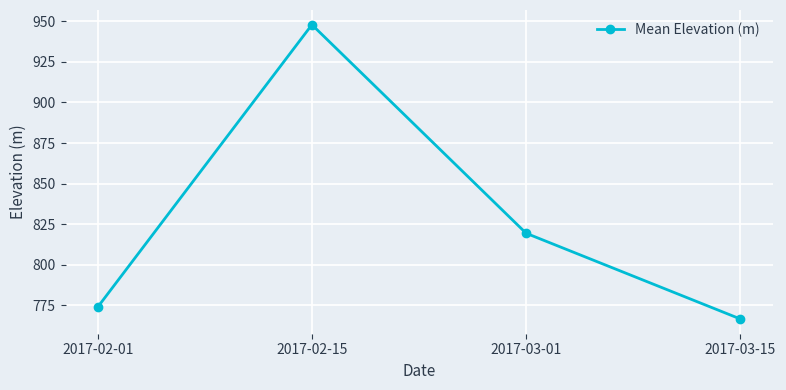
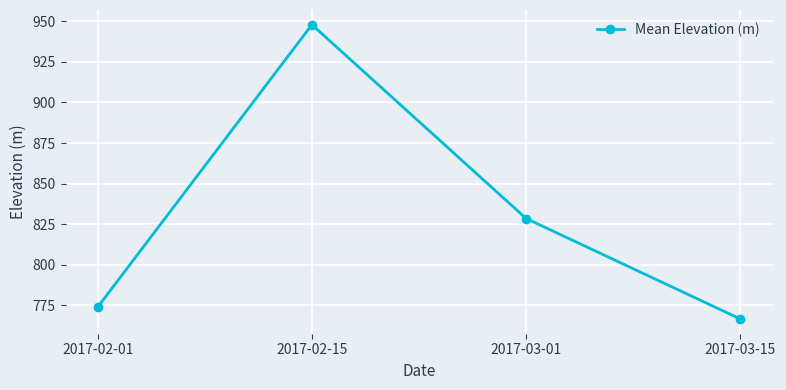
2017-03-01: 819 -> 829
